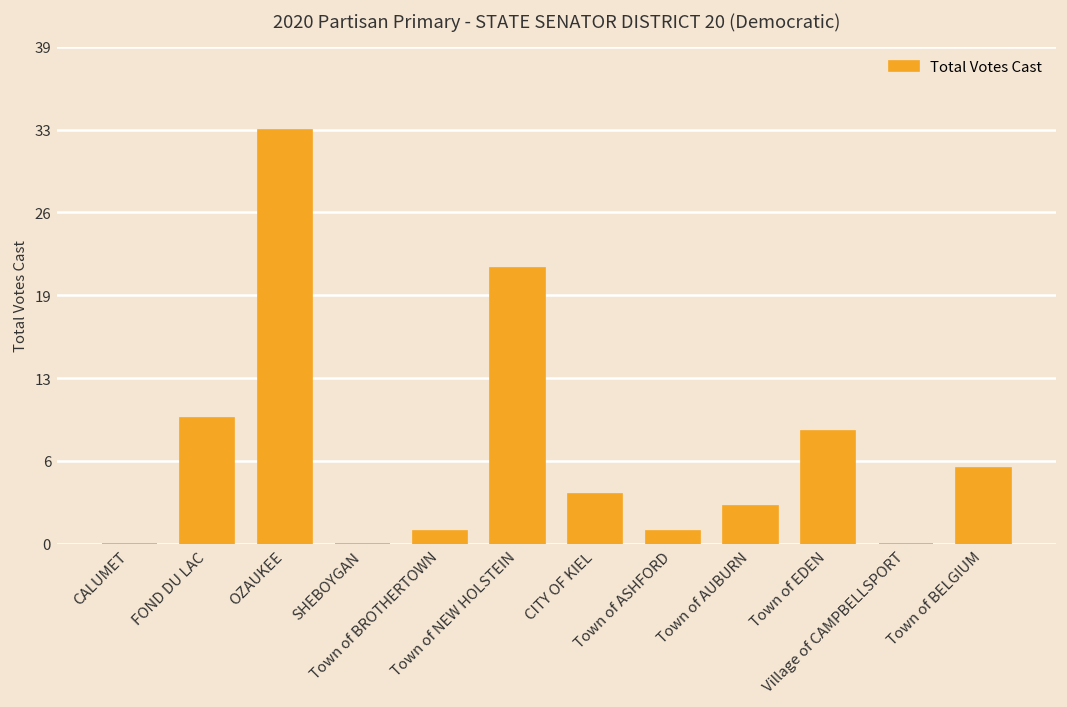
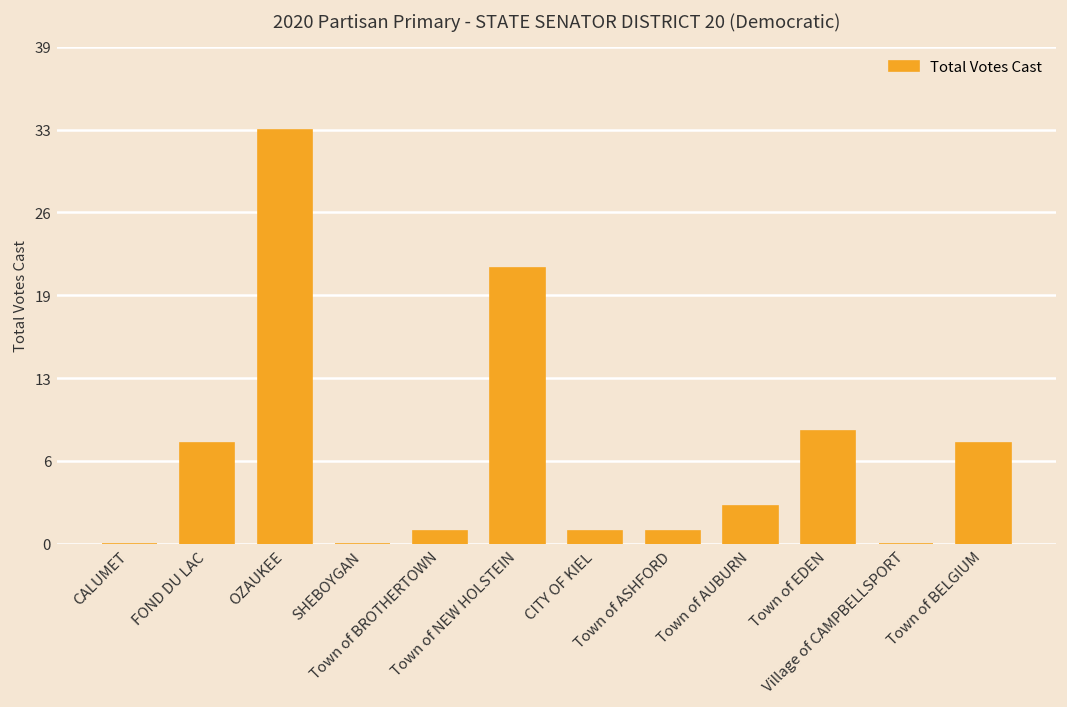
FOND DU LAC: 10 -> 8
CITY OF KIEL: 4 -> 1
Town of BELGIUM: 6 -> 8
